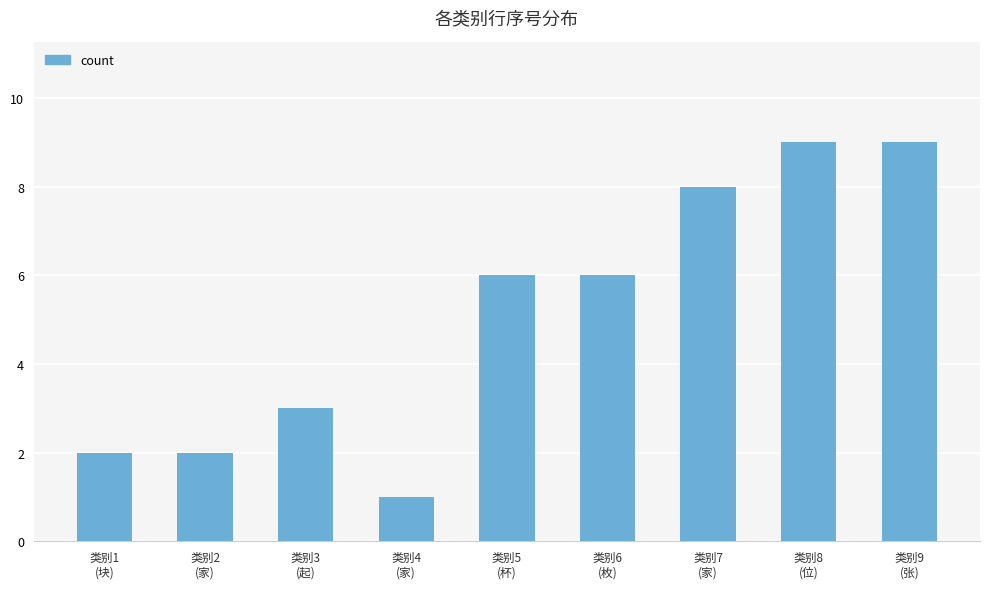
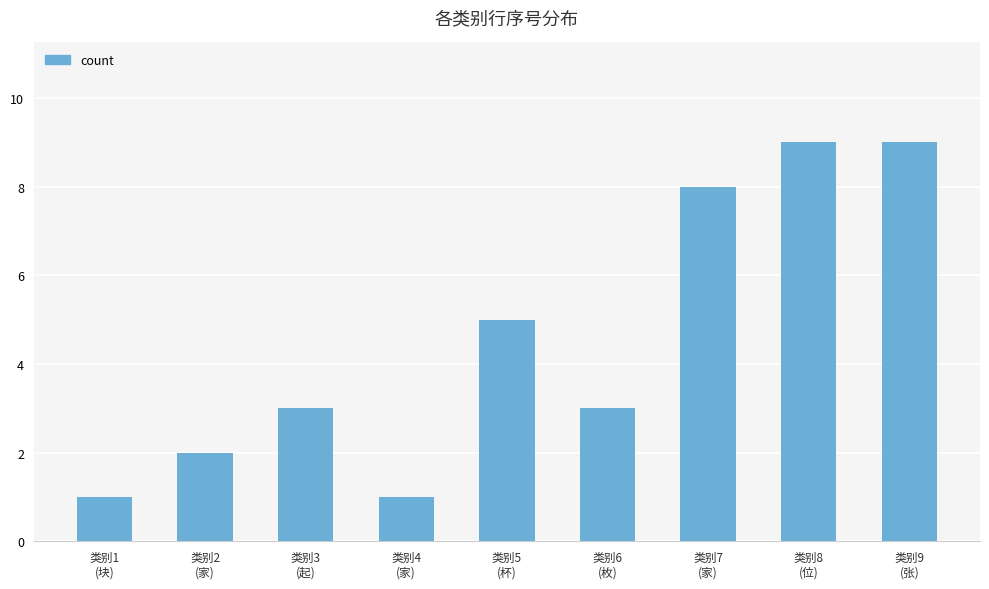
类别1 (块): 2 -> 1
类别5 (杯): 6 -> 5
类别6 (枚): 6 -> 3
